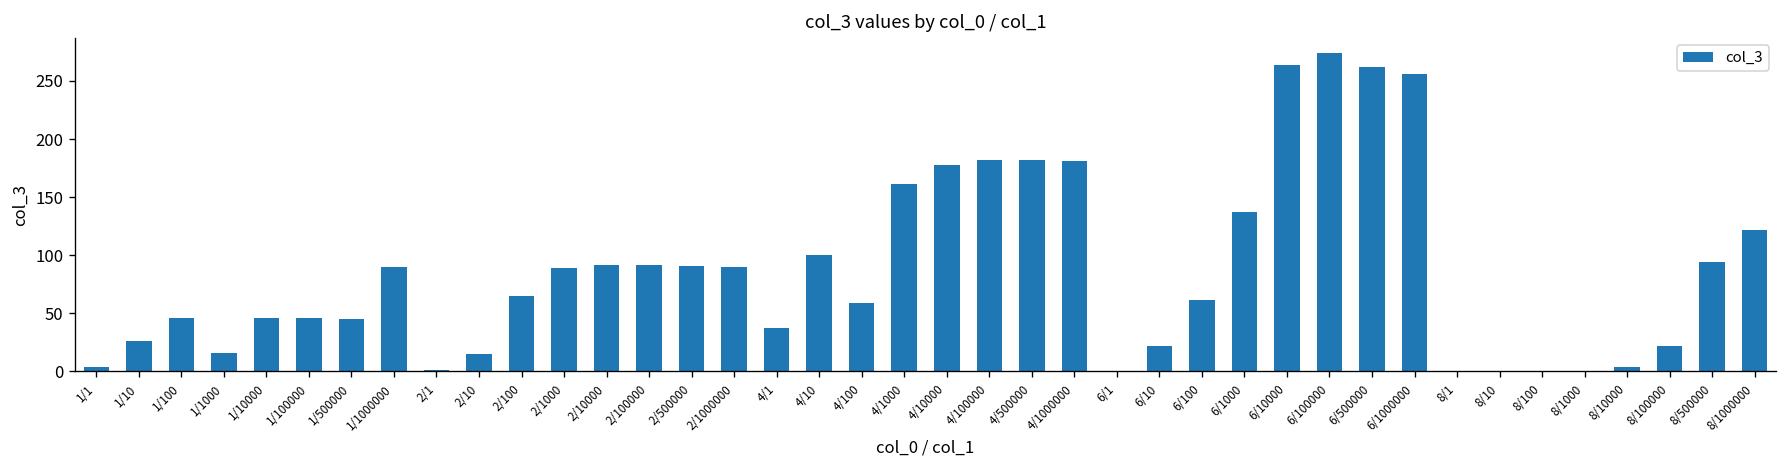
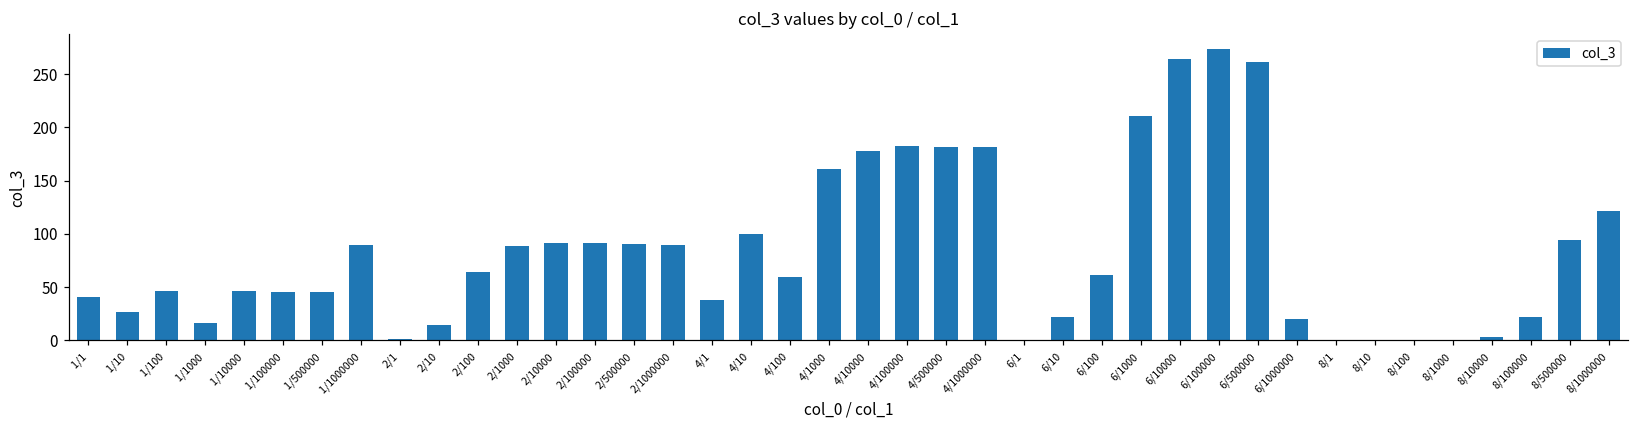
1/1: 0 -> 40
6/1000: 140 -> 210
6/1000000: 260 -> 20
